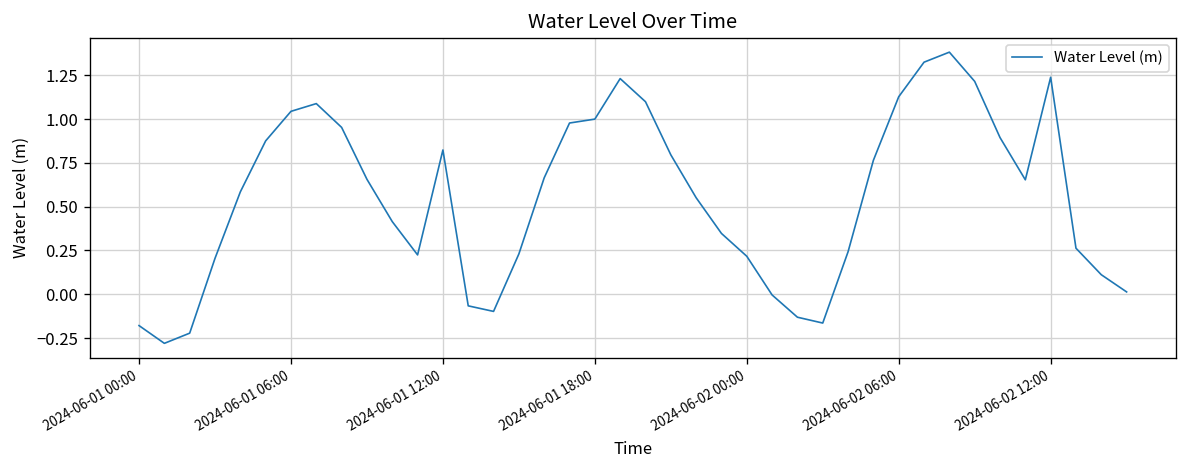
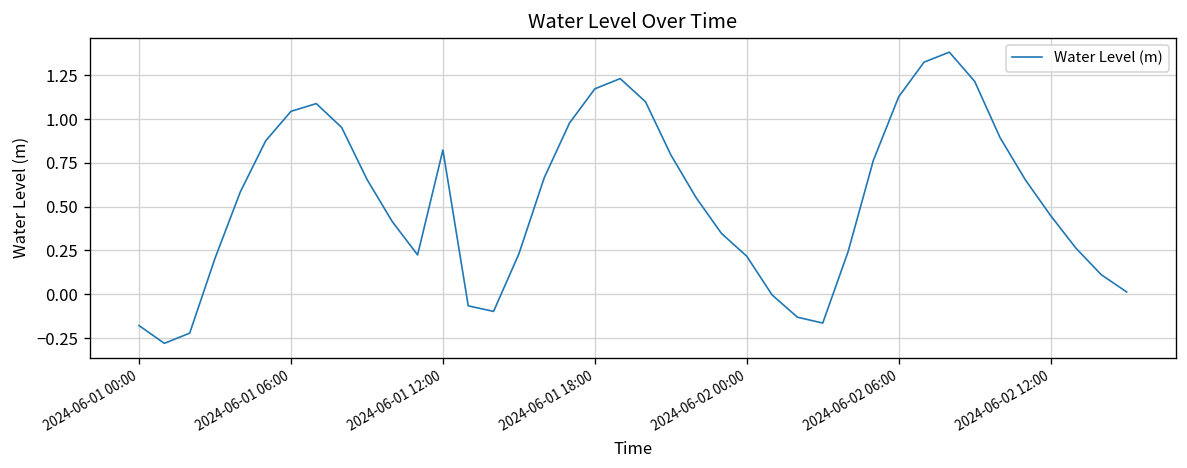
2024-06-01 18:00: 1.00 -> 1.17
2024-06-02 12:00: 1.24 -> 0.45
